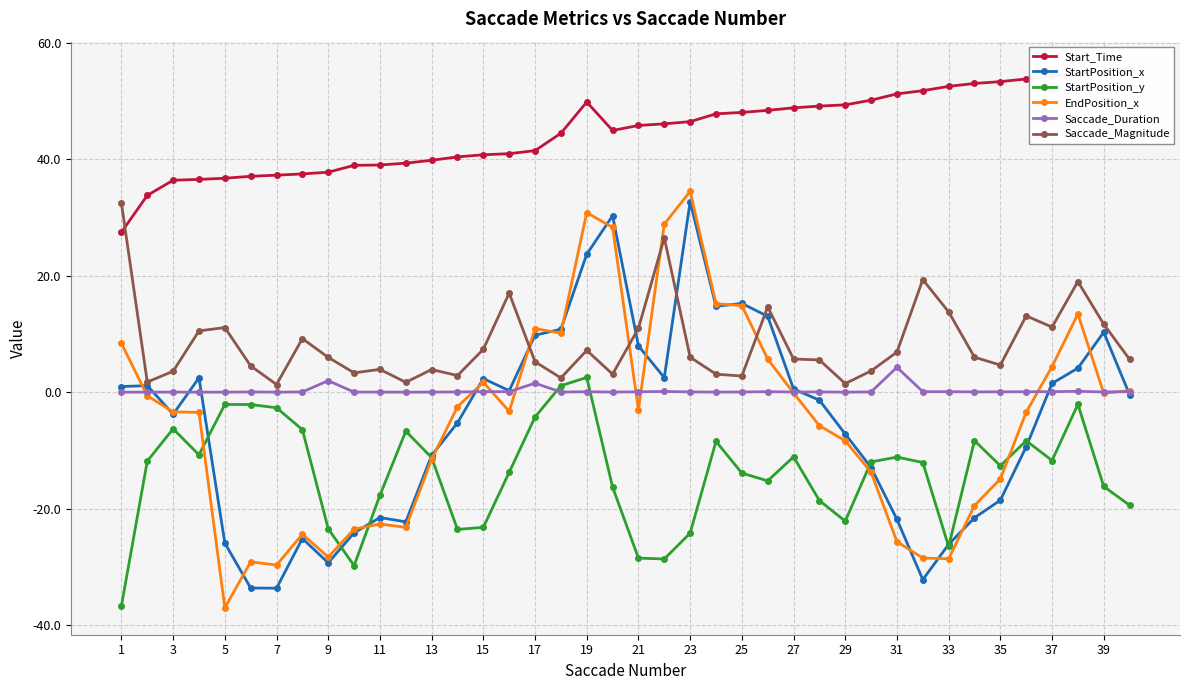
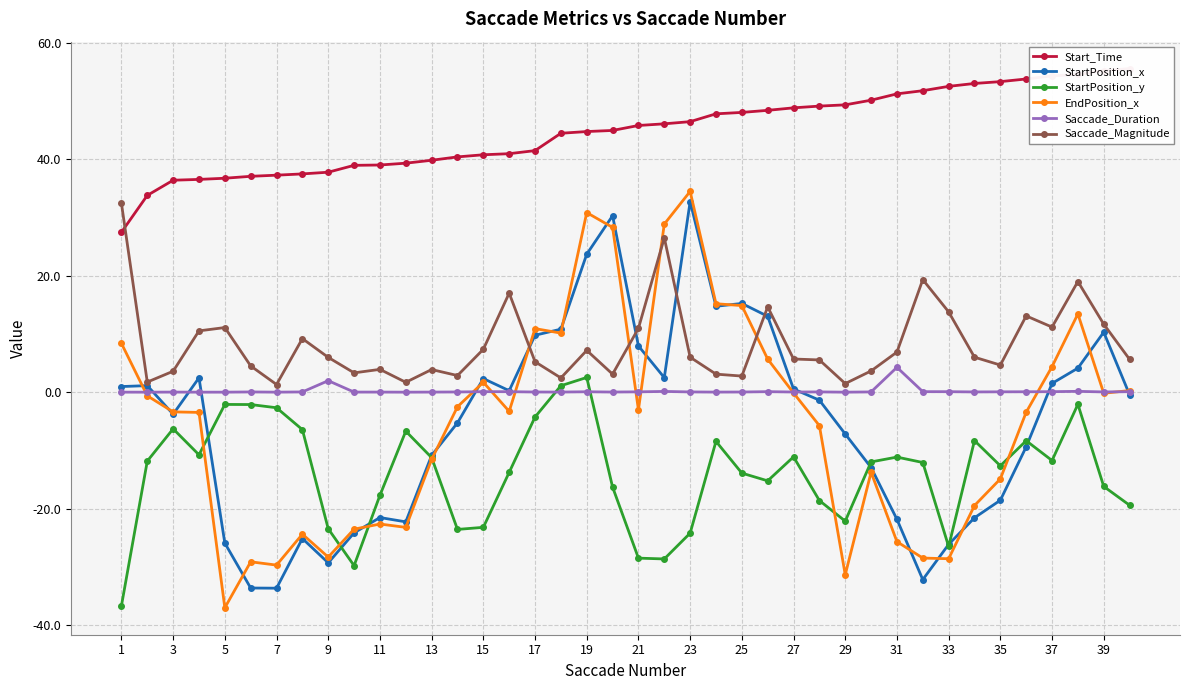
Saccade_Duration, 17: 2 -> 0
Start_Time, 19: 50 -> 45
EndPosition_x, 29: -8 -> -31
